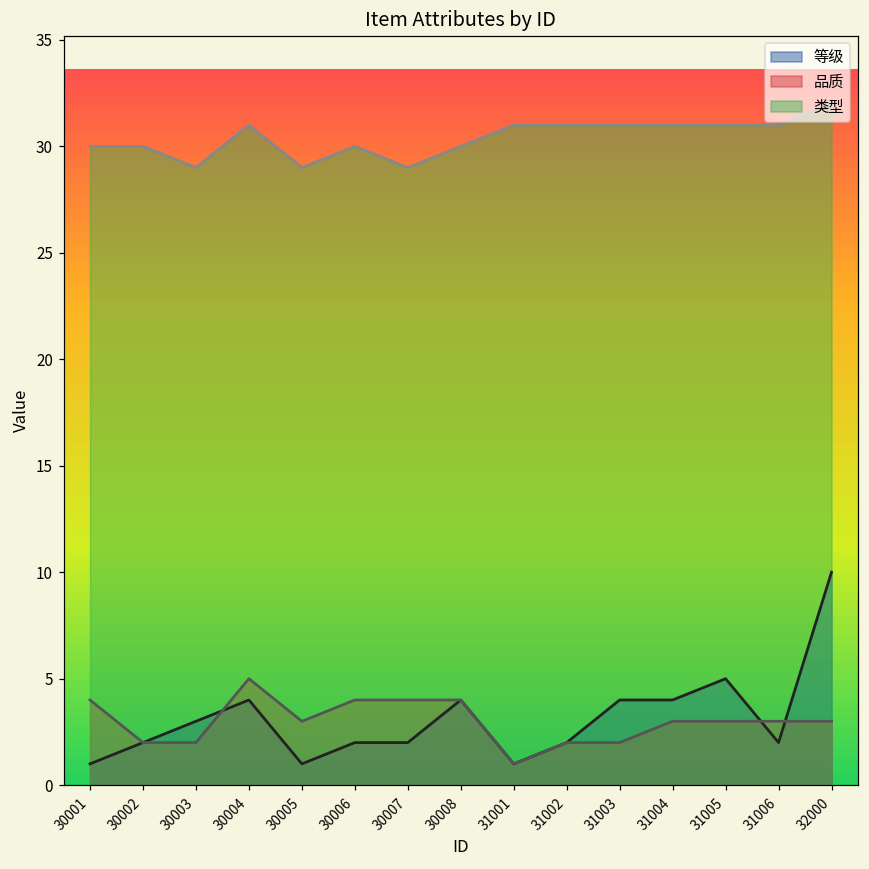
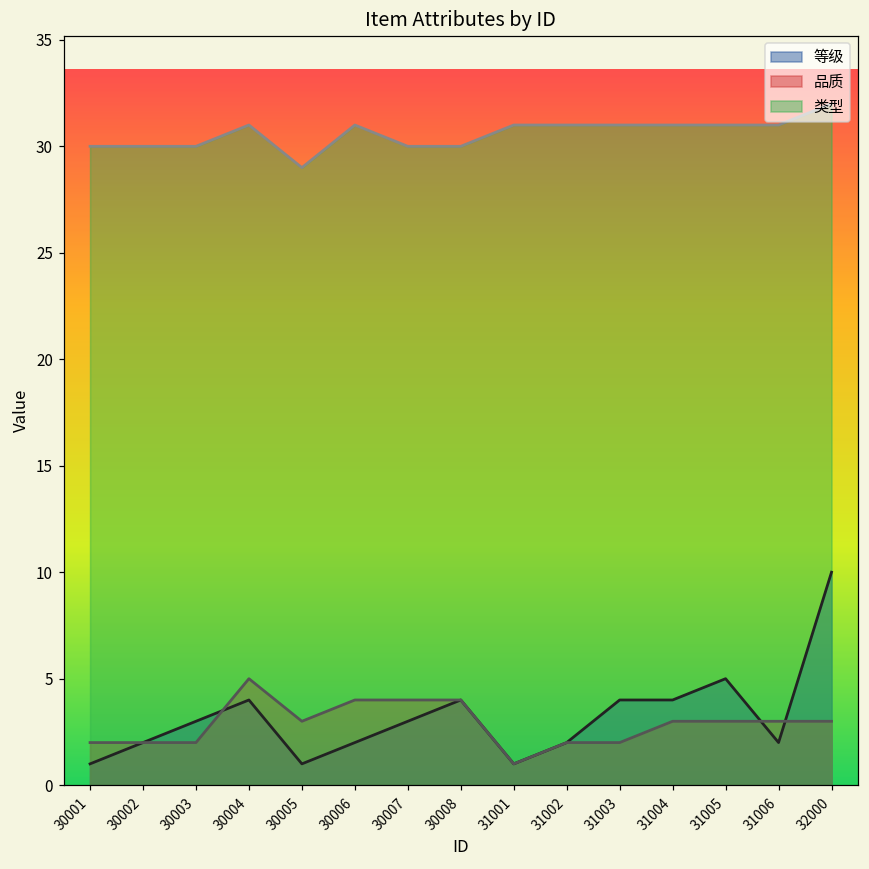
品质, 30001: 4 -> 2
类型, 30003: 29 -> 30
类型, 30006: 30 -> 31
等级, 30007: 2 -> 3
类型, 30007: 29 -> 30
